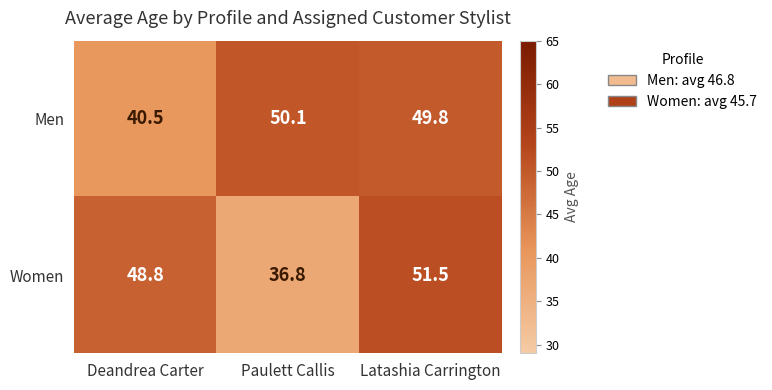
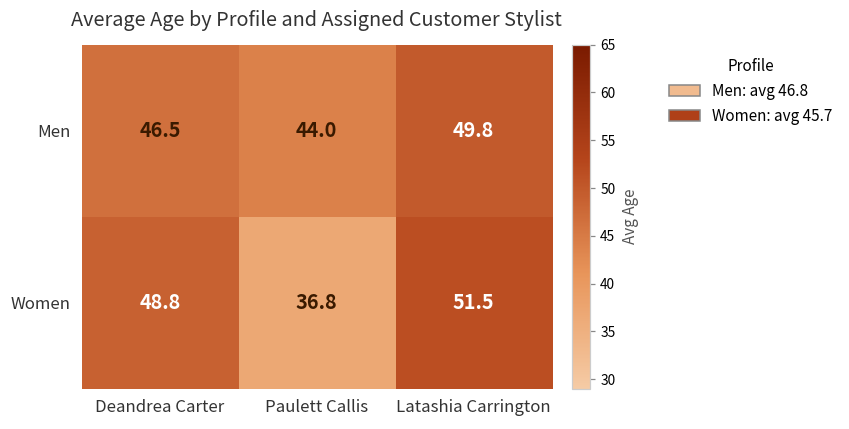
Men, Deandrea Carter: 40.5 -> 46.5
Men, Paulett Callis: 50.1 -> 44.0
